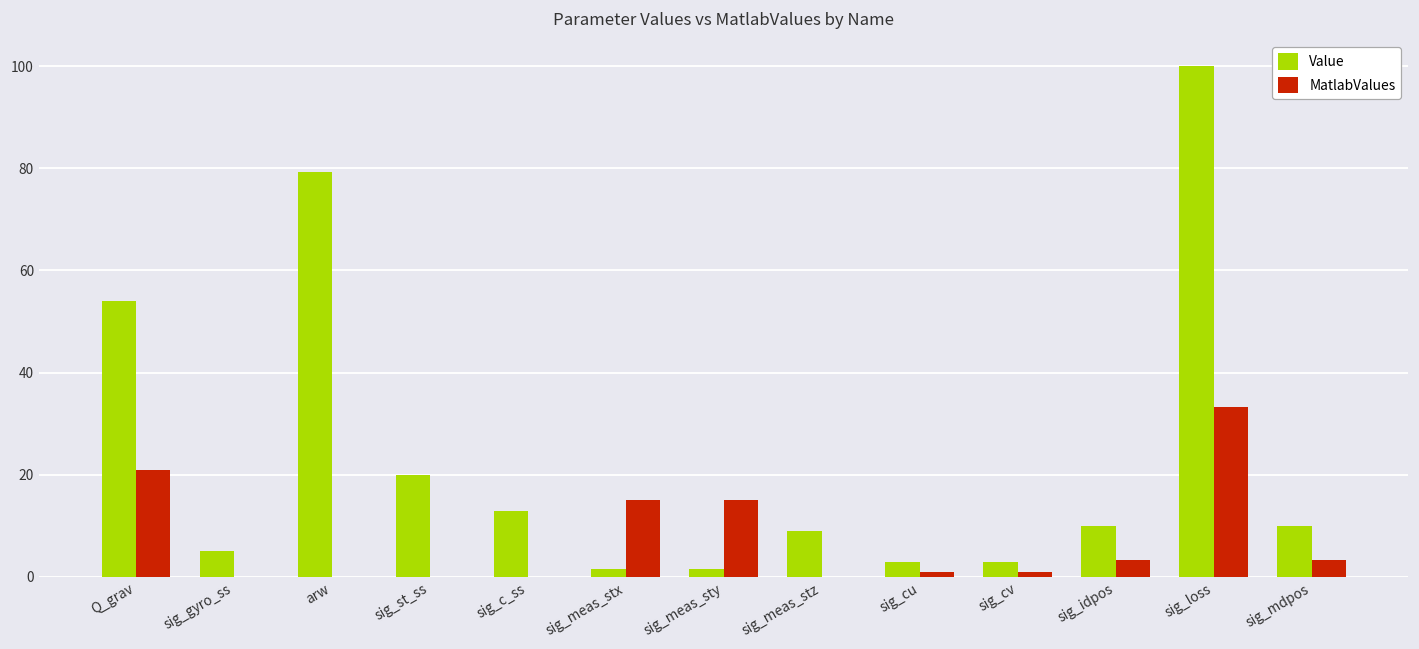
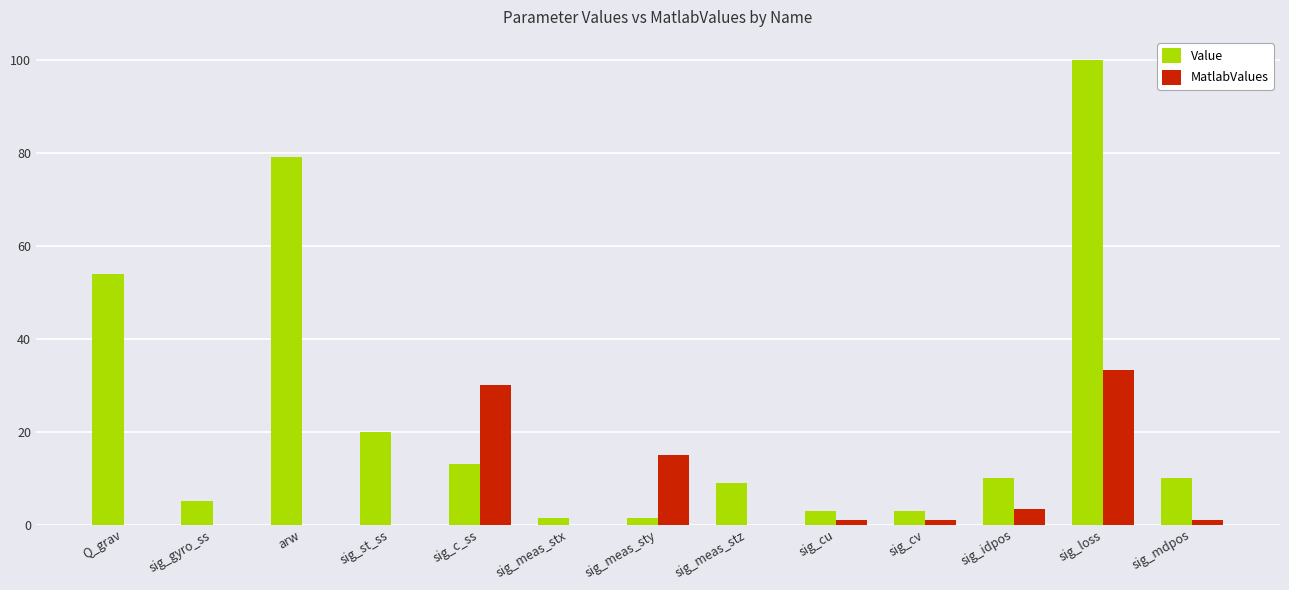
MatlabValues, Q_grav: 21 -> 0
MatlabValues, sig_c_ss: 0 -> 30
MatlabValues, sig_meas_stx: 15 -> 0
MatlabValues, sig_mdpos: 3 -> 1
